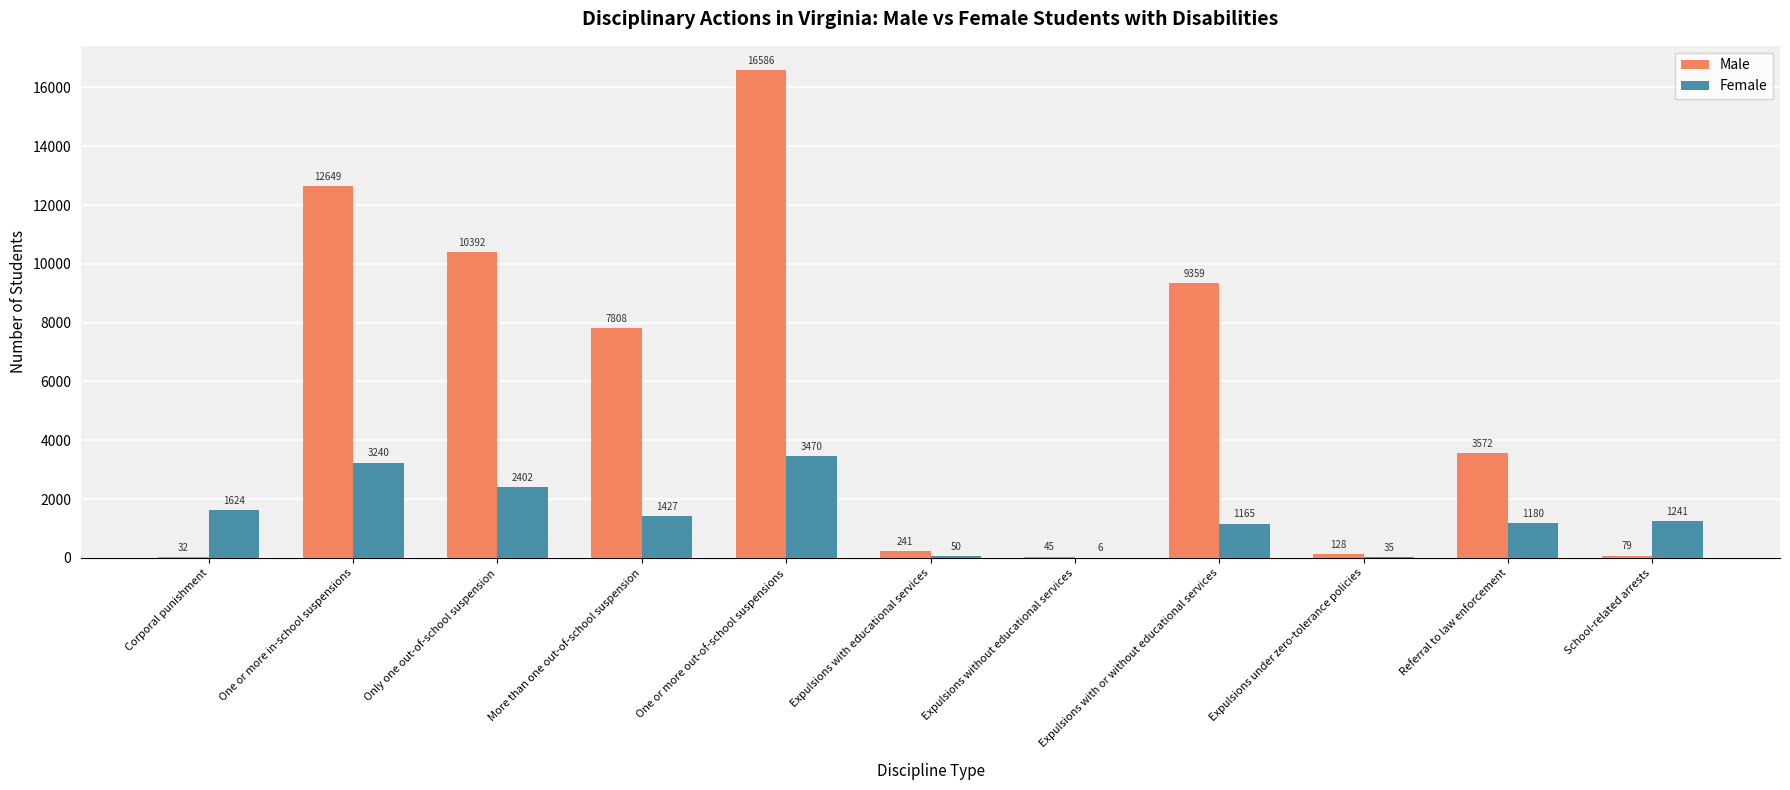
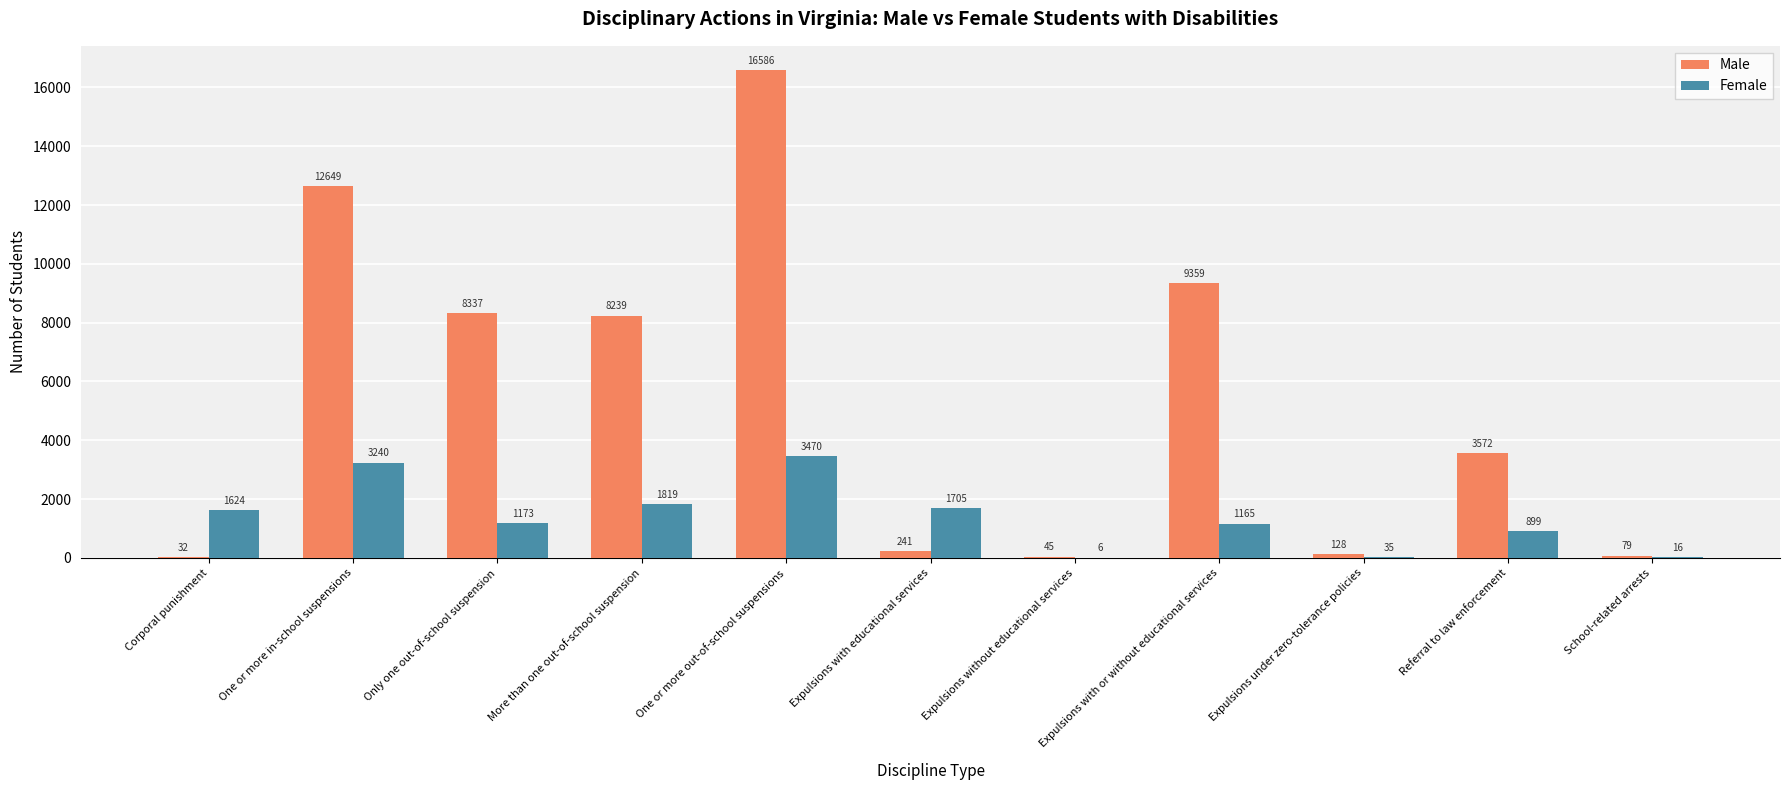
Male, Only one out-of-school suspension: 10392 -> 8337
Female, Only one out-of-school suspension: 2402 -> 1173
Male, More than one out-of-school suspension: 7808 -> 8239
Female, More than one out-of-school suspension: 1427 -> 1819
Female, Expulsions with educational services: 50 -> 1705
Female, Referral to law enforcement: 1180 -> 899
Female, School-related arrests: 1241 -> 16
